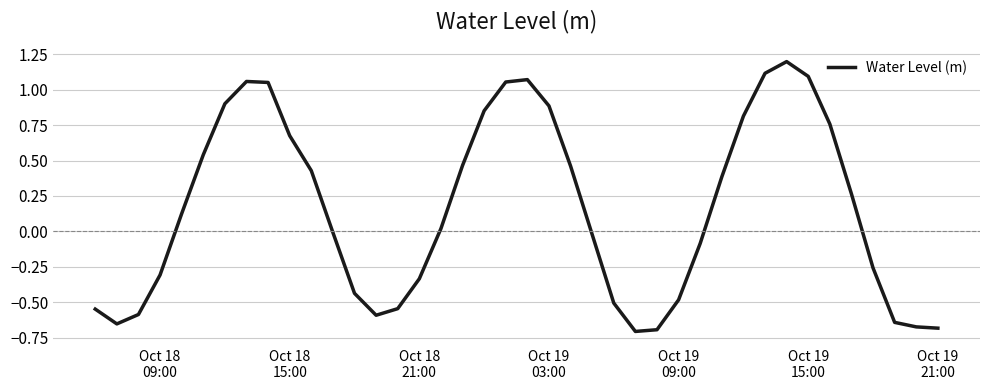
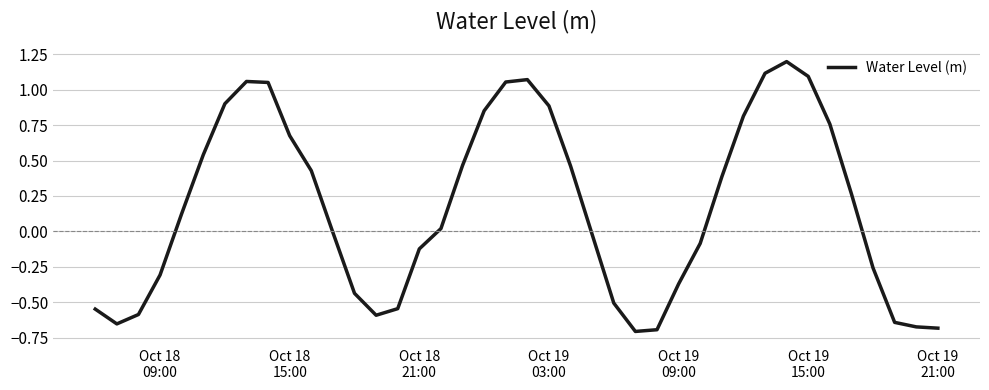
Oct 18 21:00: -0.34 -> -0.12
Oct 19 09:00: -0.48 -> -0.37
